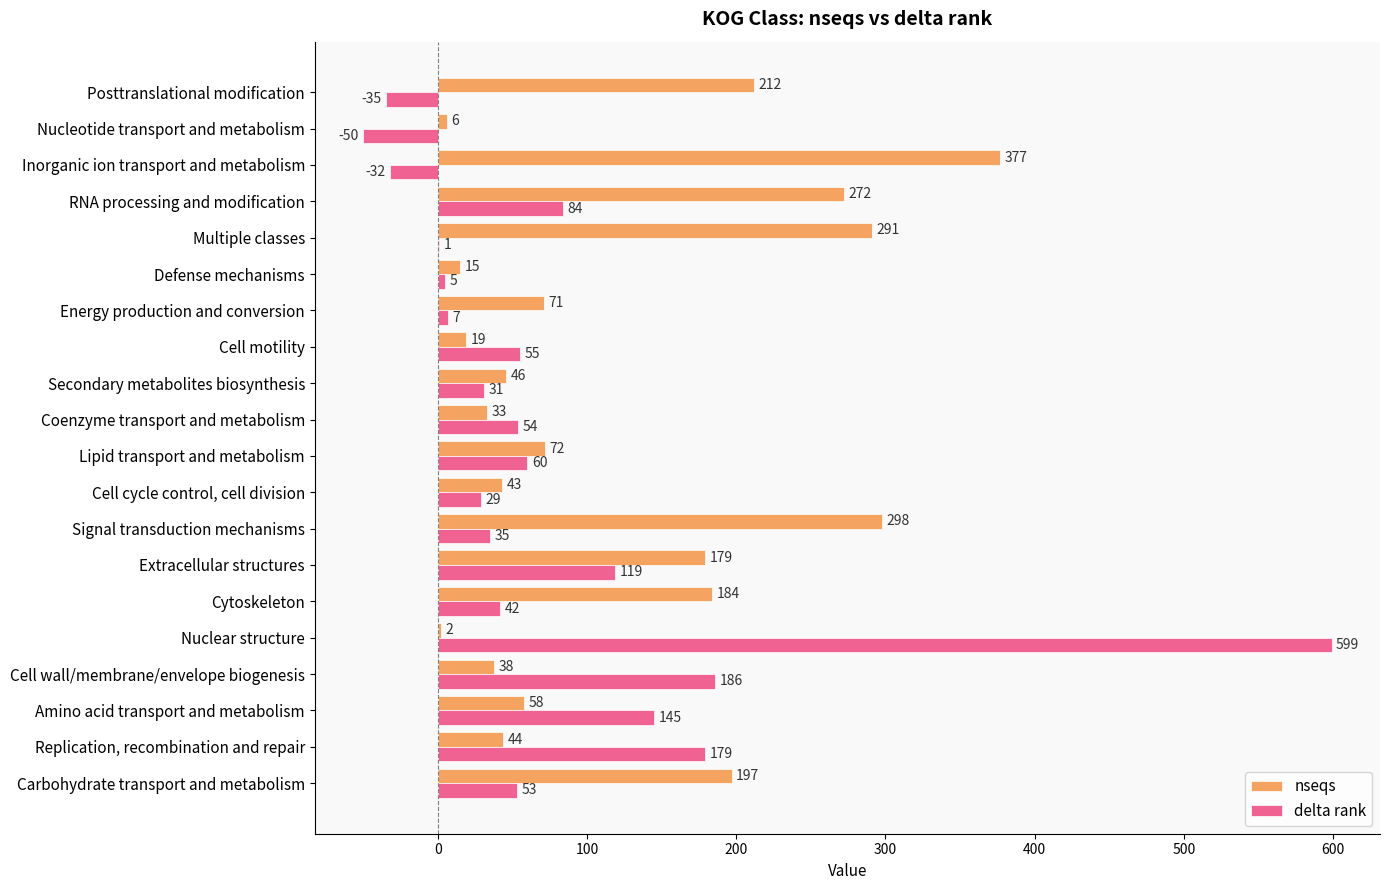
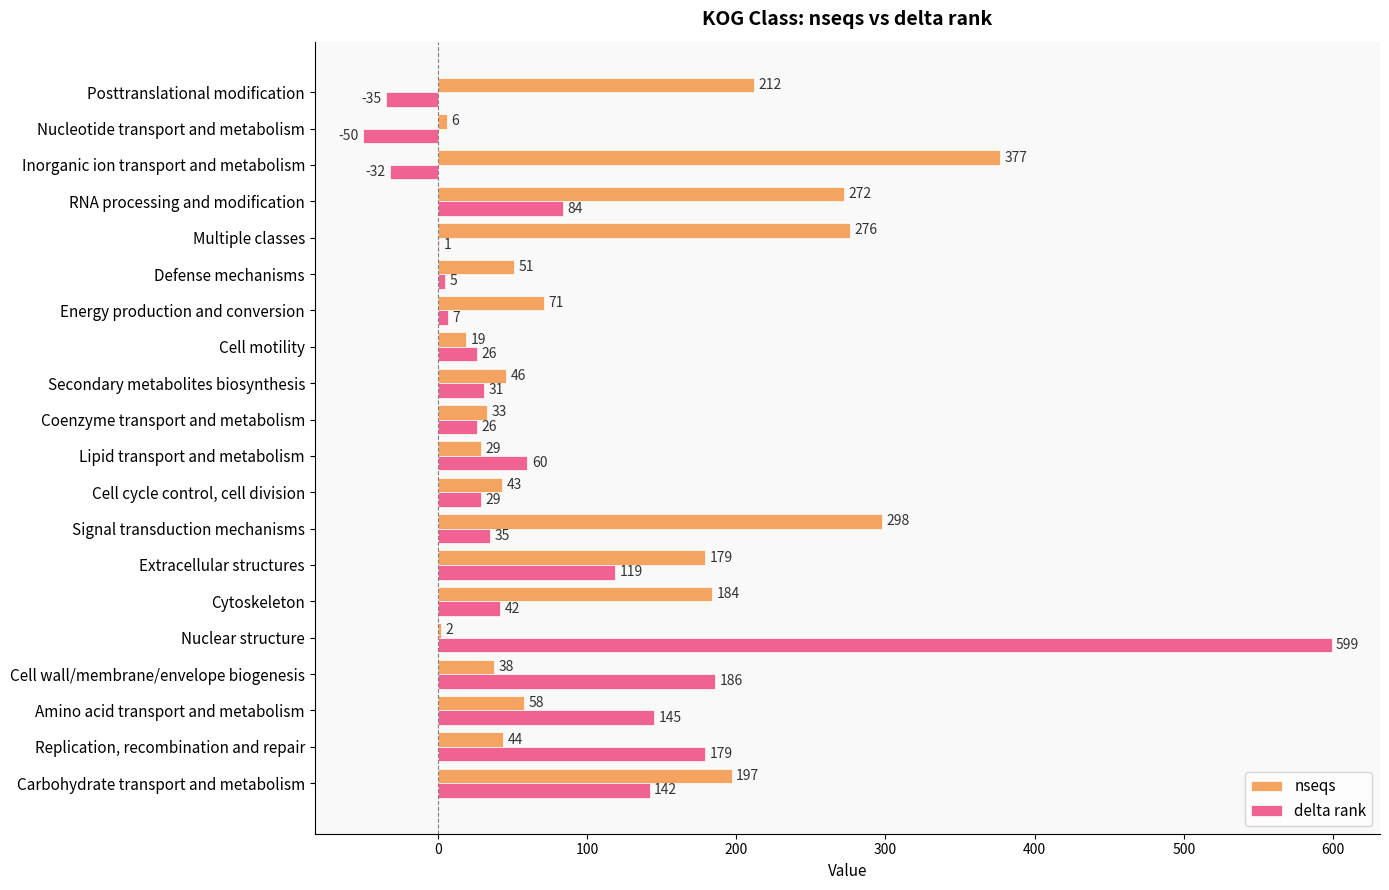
nseqs, Multiple classes: 291 -> 276
nseqs, Defense mechanisms: 15 -> 51
delta rank, Cell motility: 55 -> 26
delta rank, Coenzyme transport and metabolism: 54 -> 26
nseqs, Lipid transport and metabolism: 72 -> 29
delta rank, Carbohydrate transport and metabolism: 53 -> 142
